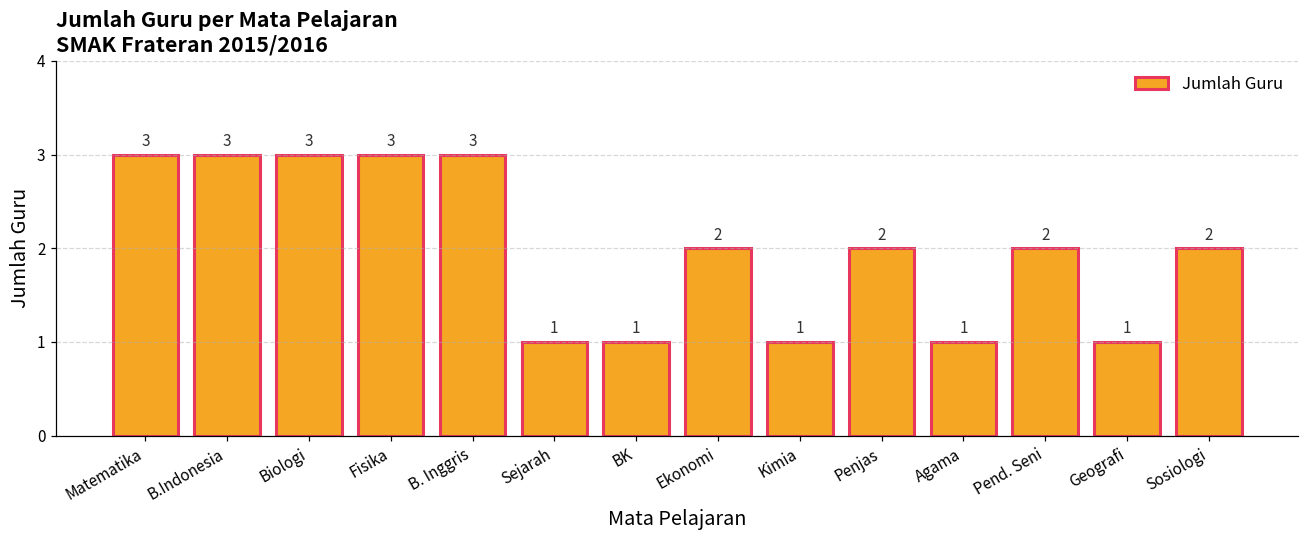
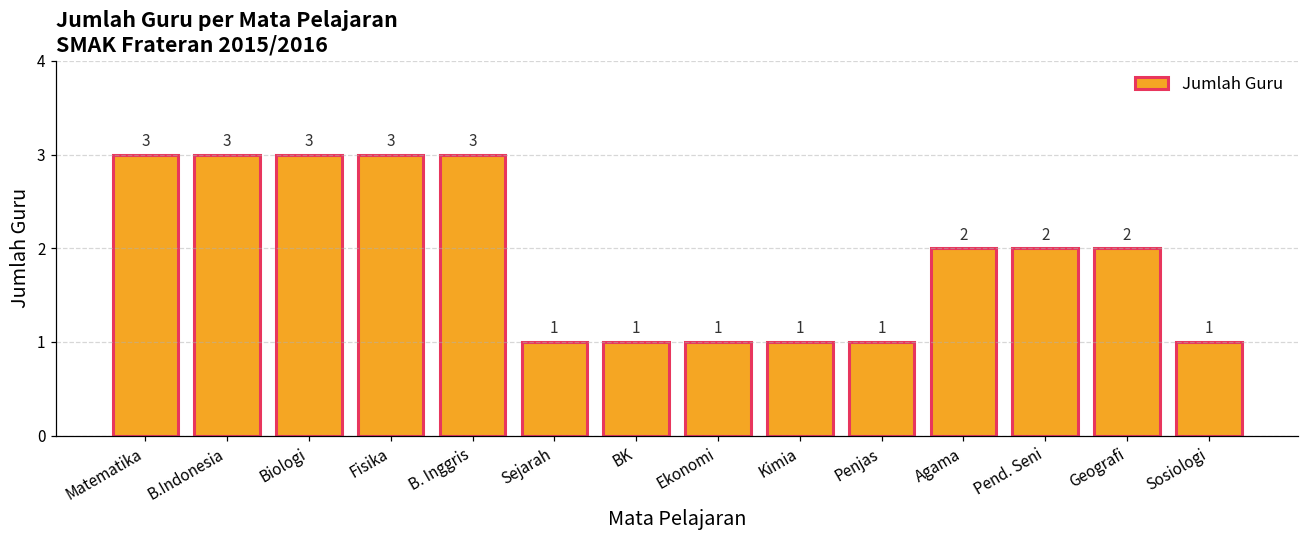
Ekonomi: 2 -> 1
Penjas: 2 -> 1
Agama: 1 -> 2
Geografi: 1 -> 2
Sosiologi: 2 -> 1
